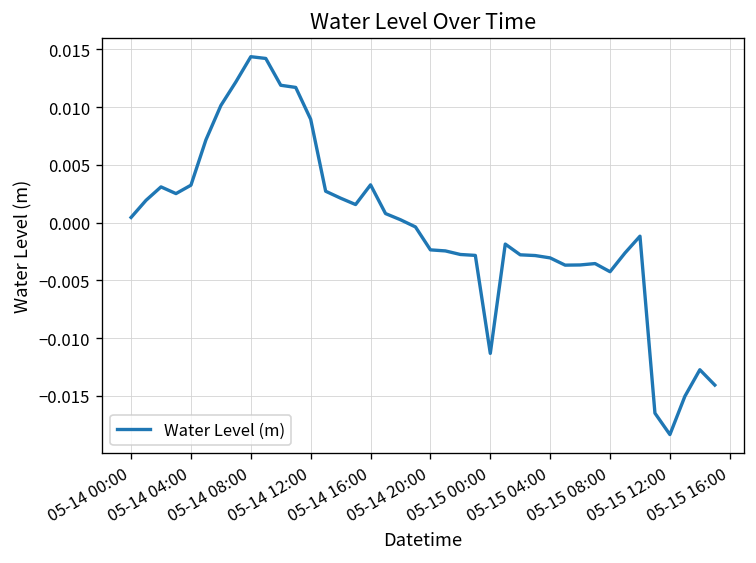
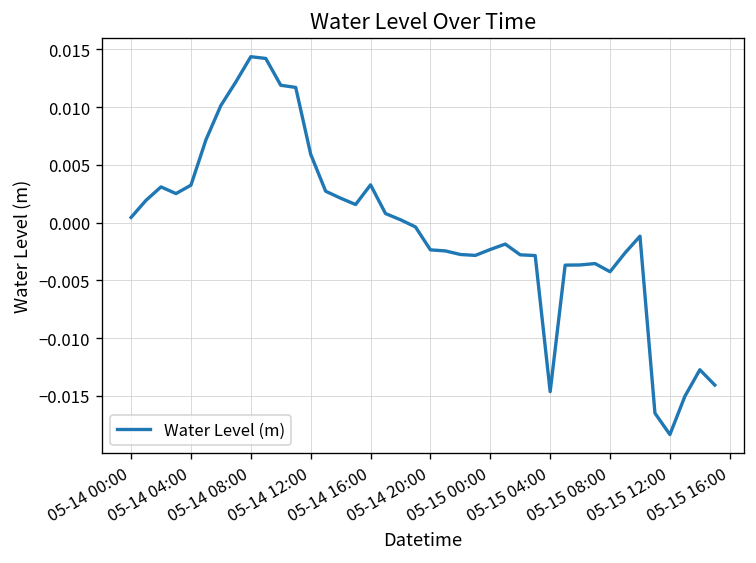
05-14 12:00: 0.009 -> 0.006
05-15 00:00: -0.011 -> -0.002
05-15 04:00: -0.003 -> -0.015
